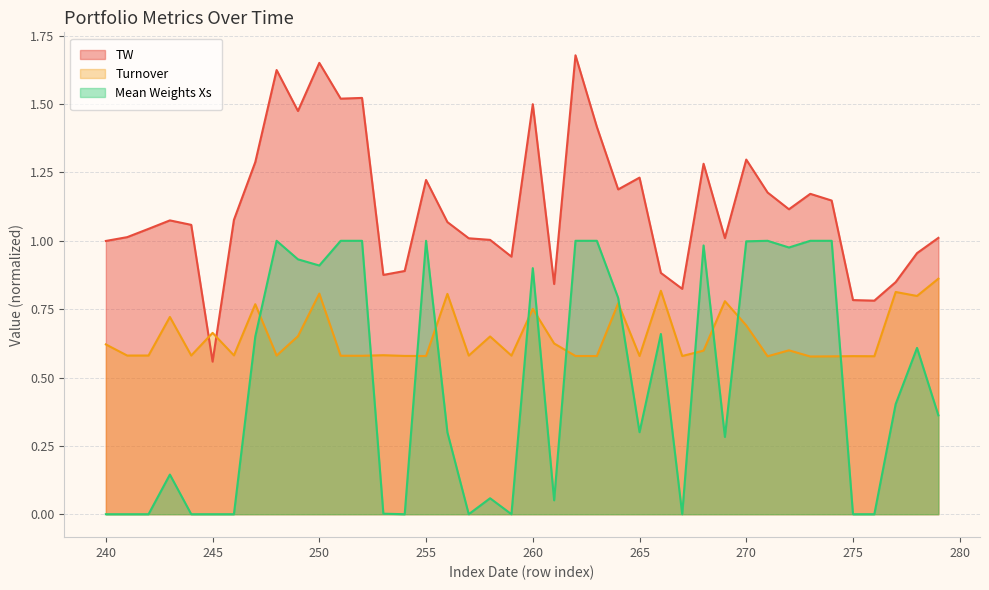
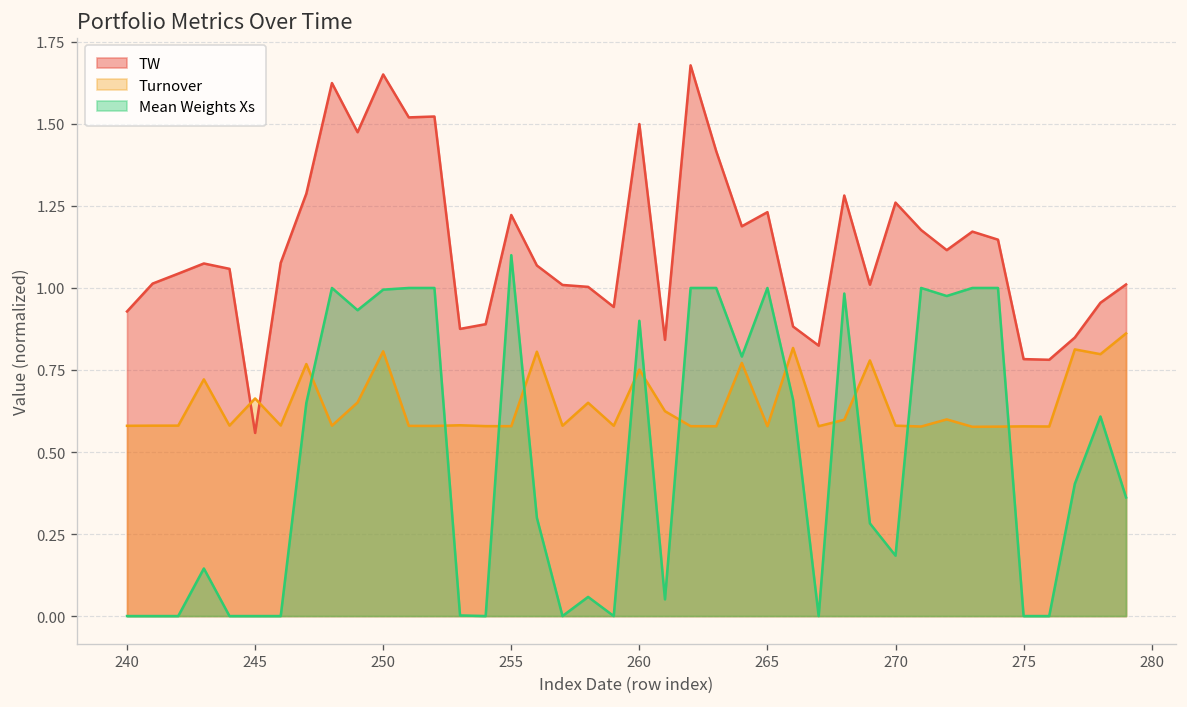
TW, 240: 1.00 -> 0.93
Turnover, 240: 0.62 -> 0.58
Mean Weights Xs, 250: 0.91 -> 0.99
Mean Weights Xs, 255: 1.0 -> 1.1
Mean Weights Xs, 265: 0.3 -> 1.0
TW, 270: 1.30 -> 1.26
Turnover, 270: 0.69 -> 0.58
Mean Weights Xs, 270: 1.00 -> 0.18
